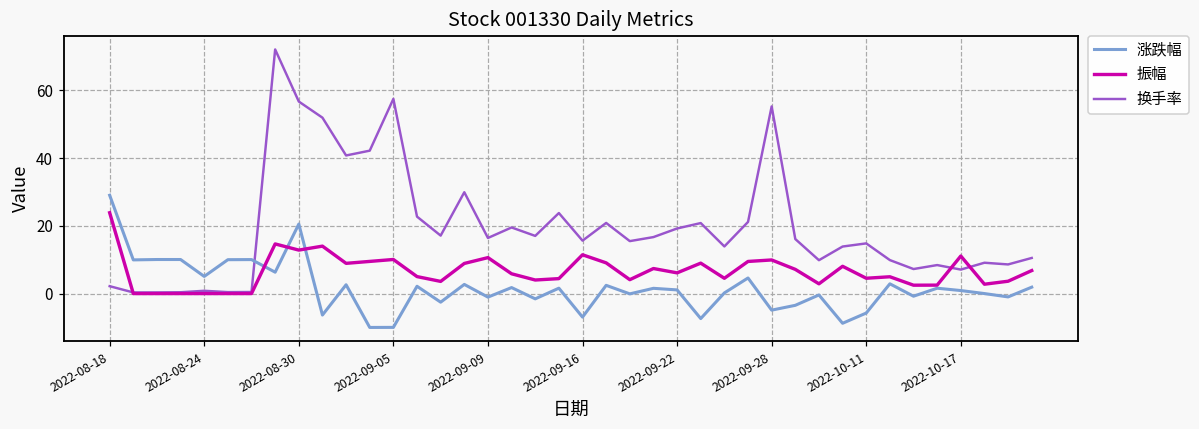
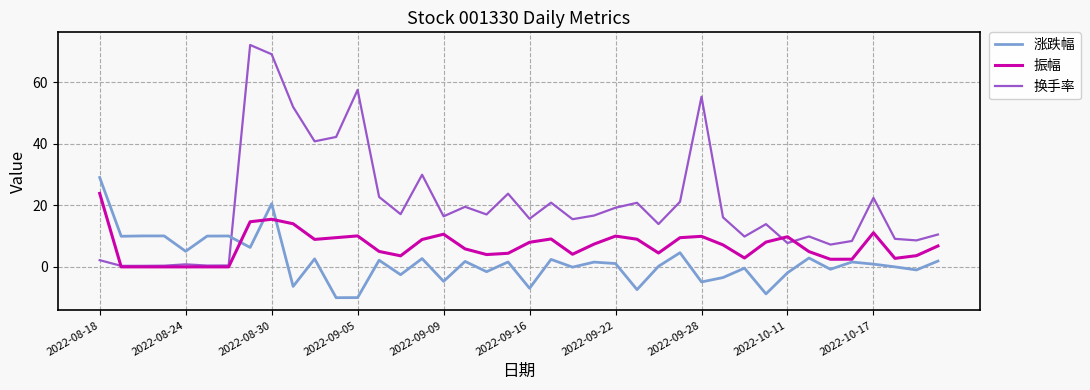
振幅, 2022-08-30: 13 -> 15
换手率, 2022-08-30: 57 -> 69
涨跌幅, 2022-09-09: -1 -> -5
振幅, 2022-09-16: 11 -> 8
振幅, 2022-09-22: 6 -> 10
涨跌幅, 2022-10-11: -6 -> -2
振幅, 2022-10-11: 5 -> 10
换手率, 2022-10-11: 15 -> 8
换手率, 2022-10-17: 7 -> 22
